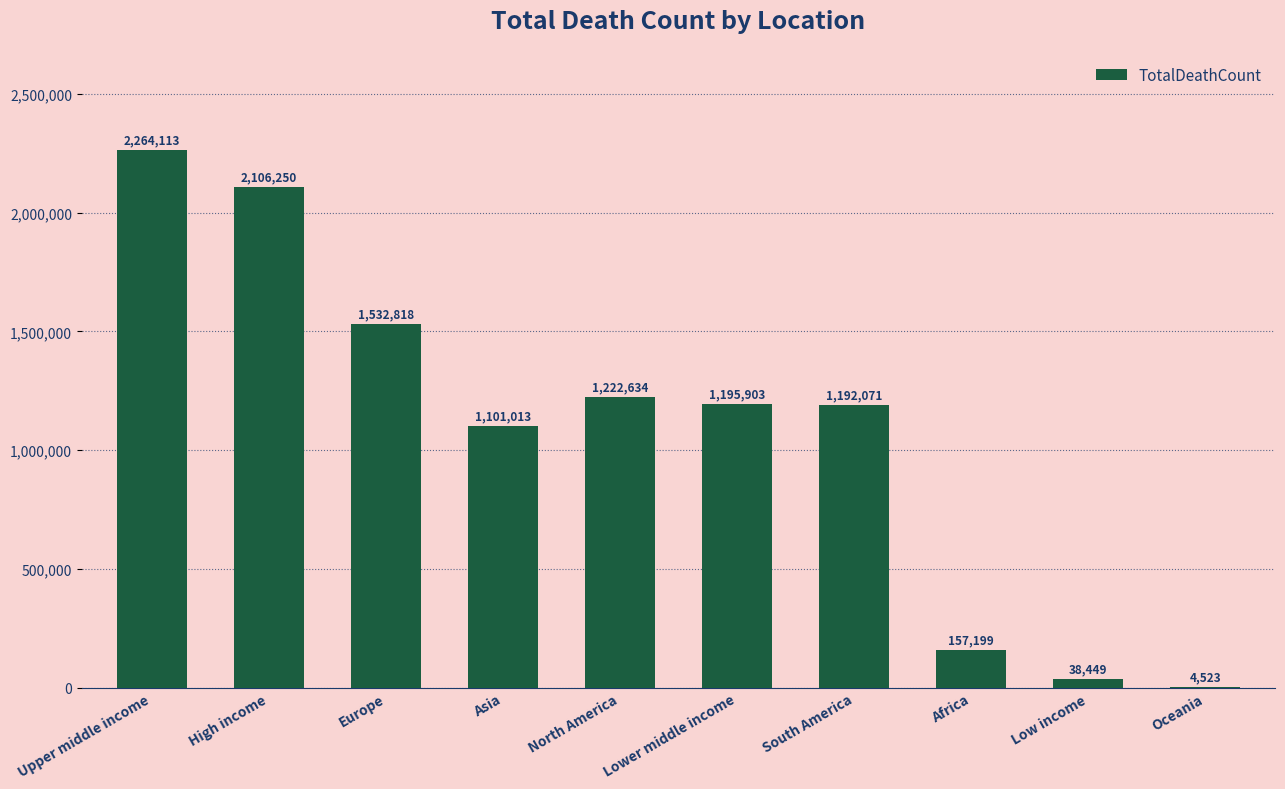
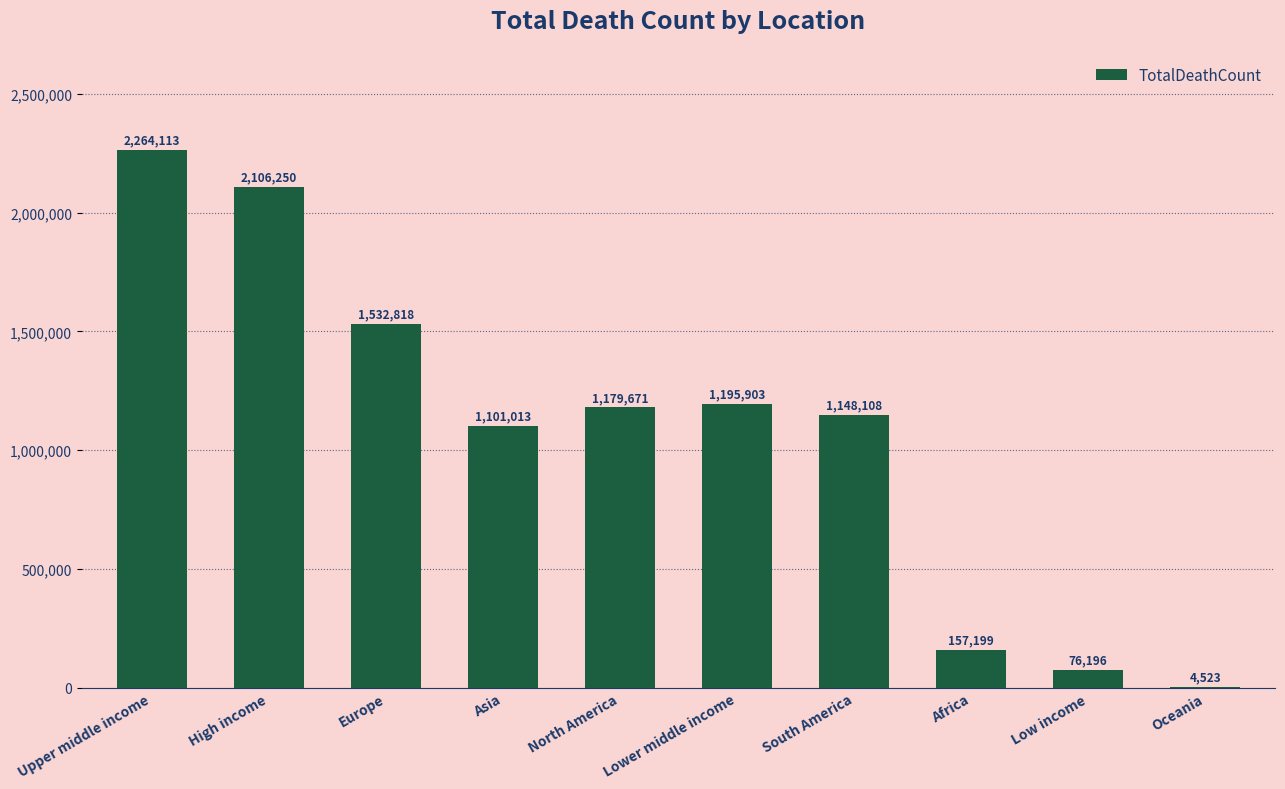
North America: 1,222,634 -> 1,179,671
South America: 1,192,071 -> 1,148,108
Low income: 38,449 -> 76,196
